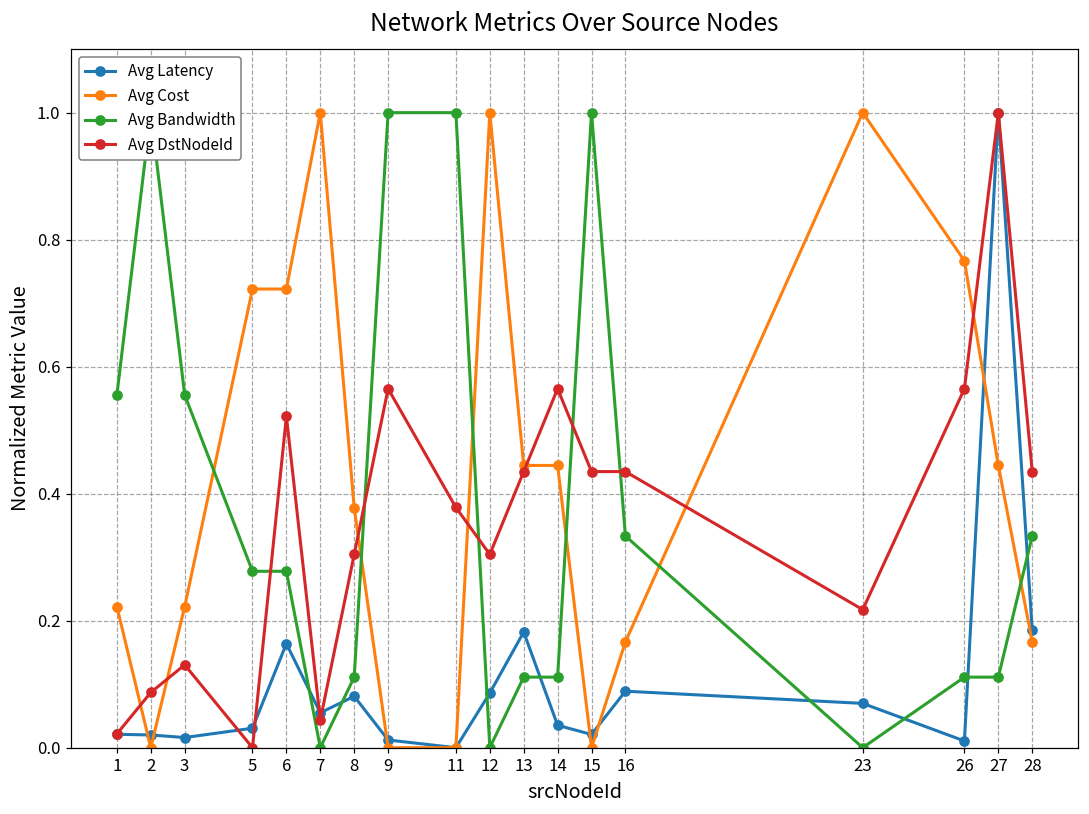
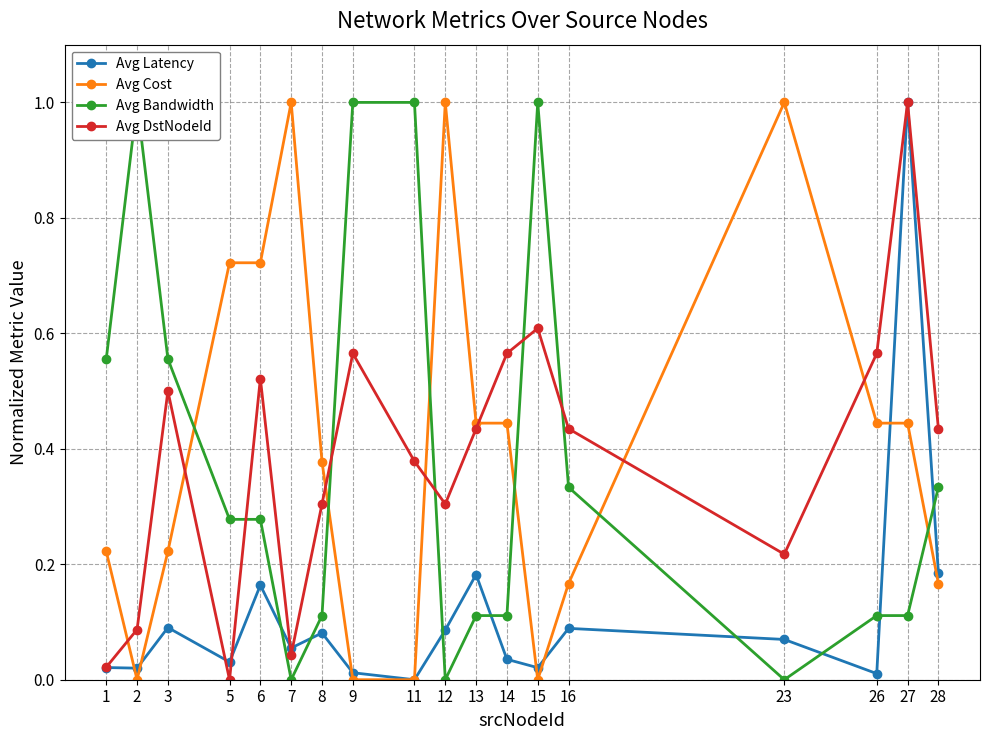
Avg Latency, 3: 0.02 -> 0.09
Avg DstNodeId, 3: 0.13 -> 0.50
Avg DstNodeId, 15: 0.43 -> 0.61
Avg Cost, 26: 0.77 -> 0.44
